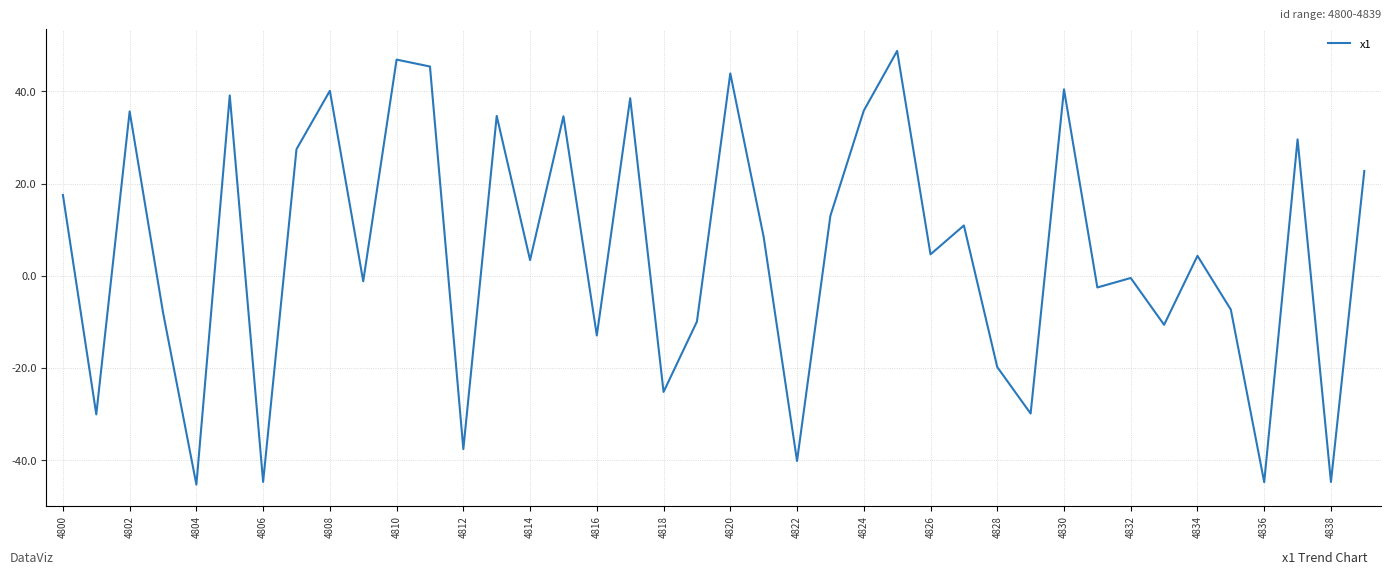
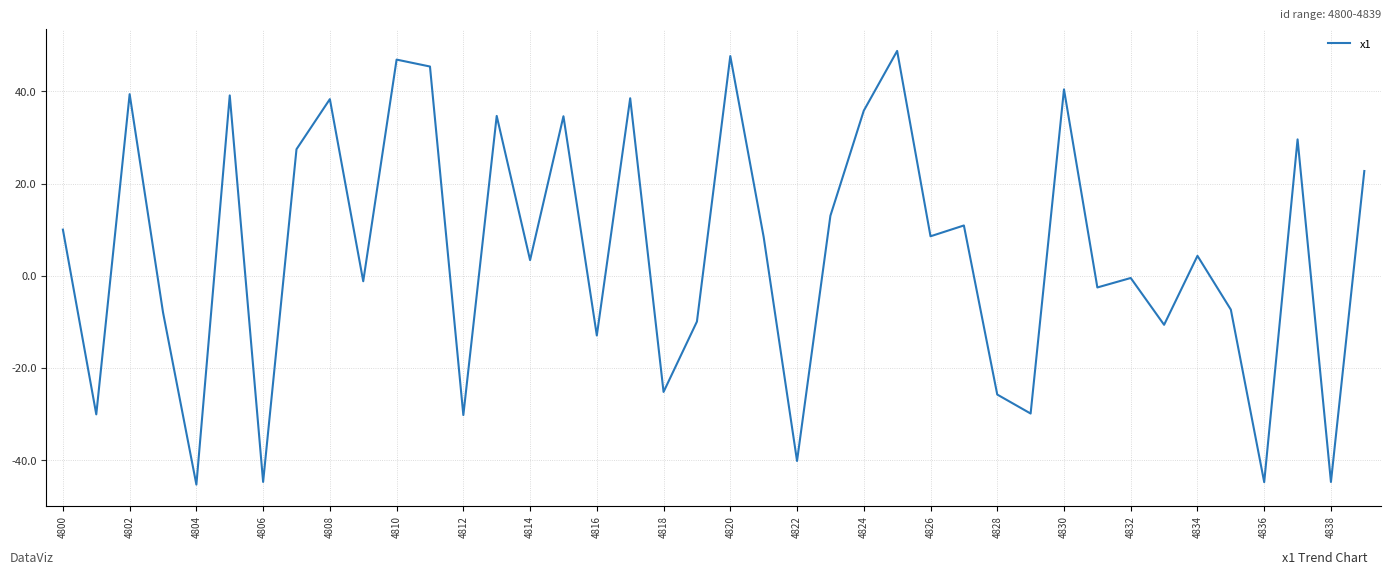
4800: 18 -> 10
4802: 36 -> 39
4808: 40 -> 38
4812: -38 -> -30
4820: 44 -> 48
4826: 5 -> 9
4828: -20 -> -26
